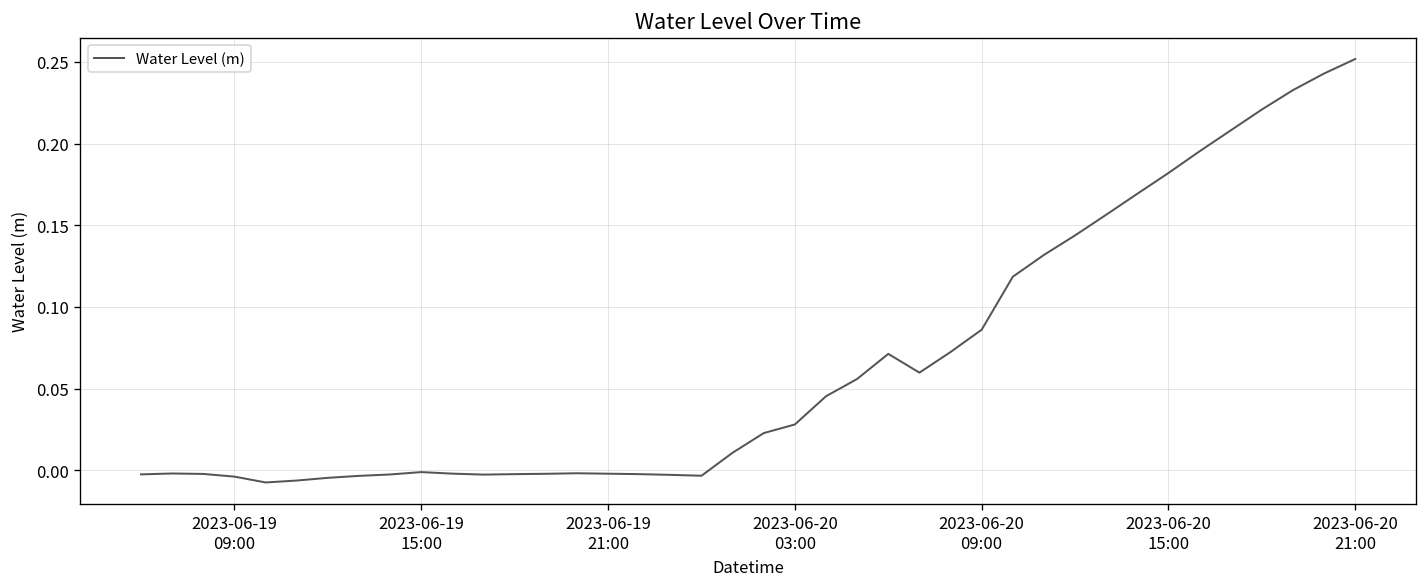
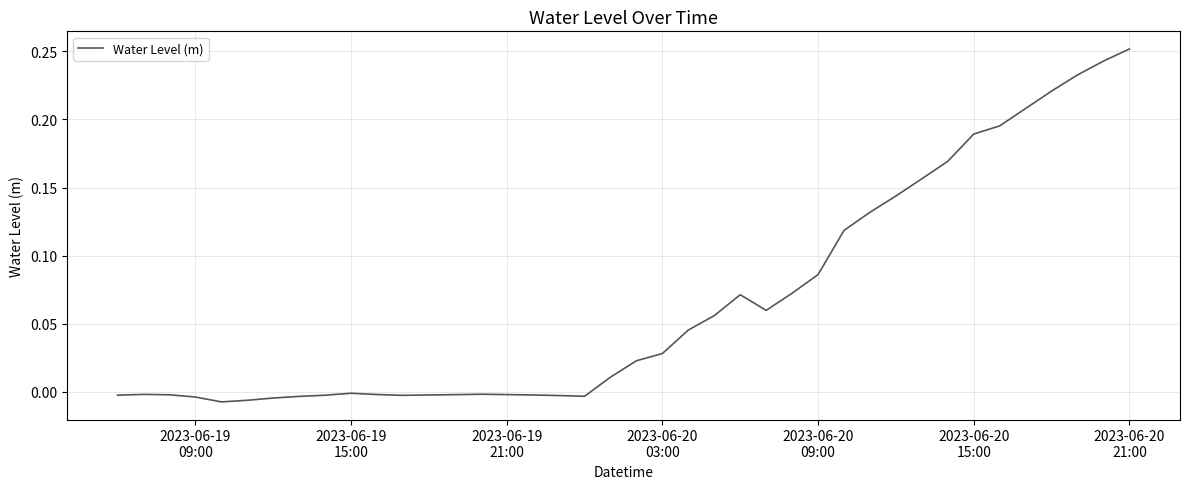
2023-06-20 15:00: 0.182 -> 0.189
